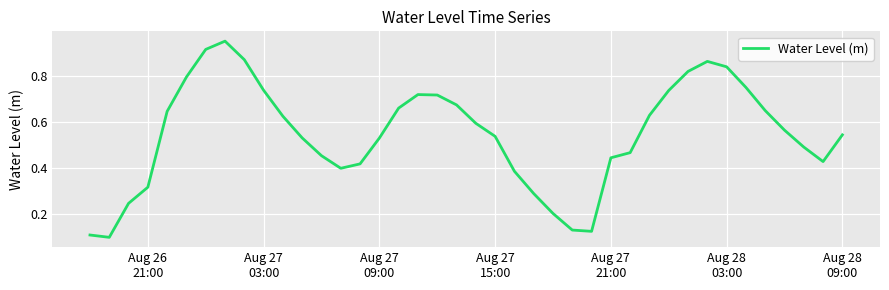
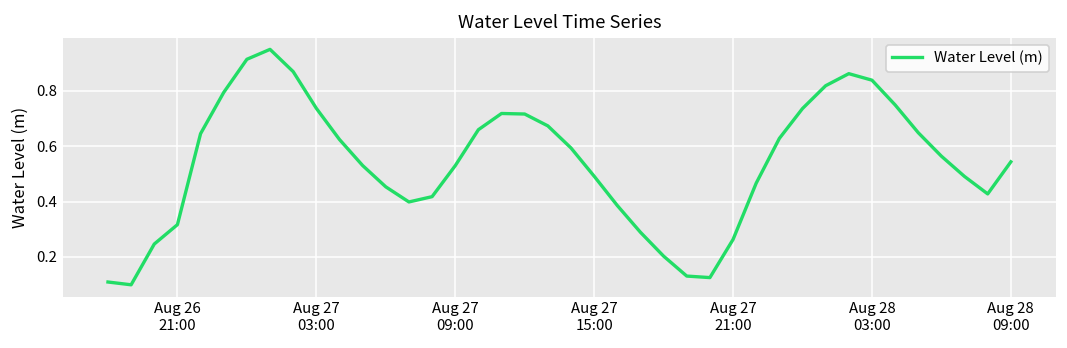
Aug 27 15:00: 0.54 -> 0.49
Aug 27 21:00: 0.44 -> 0.26
